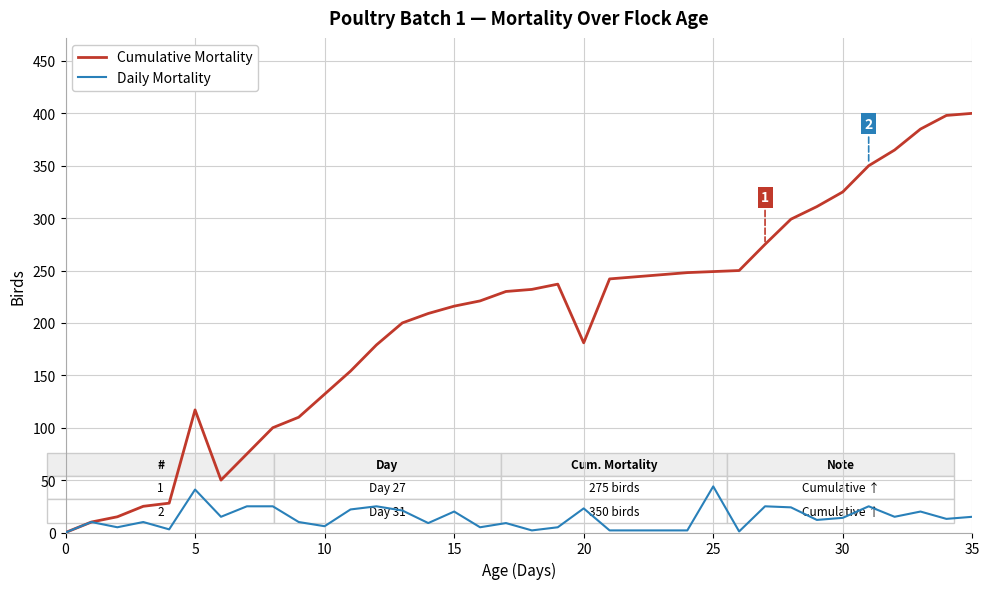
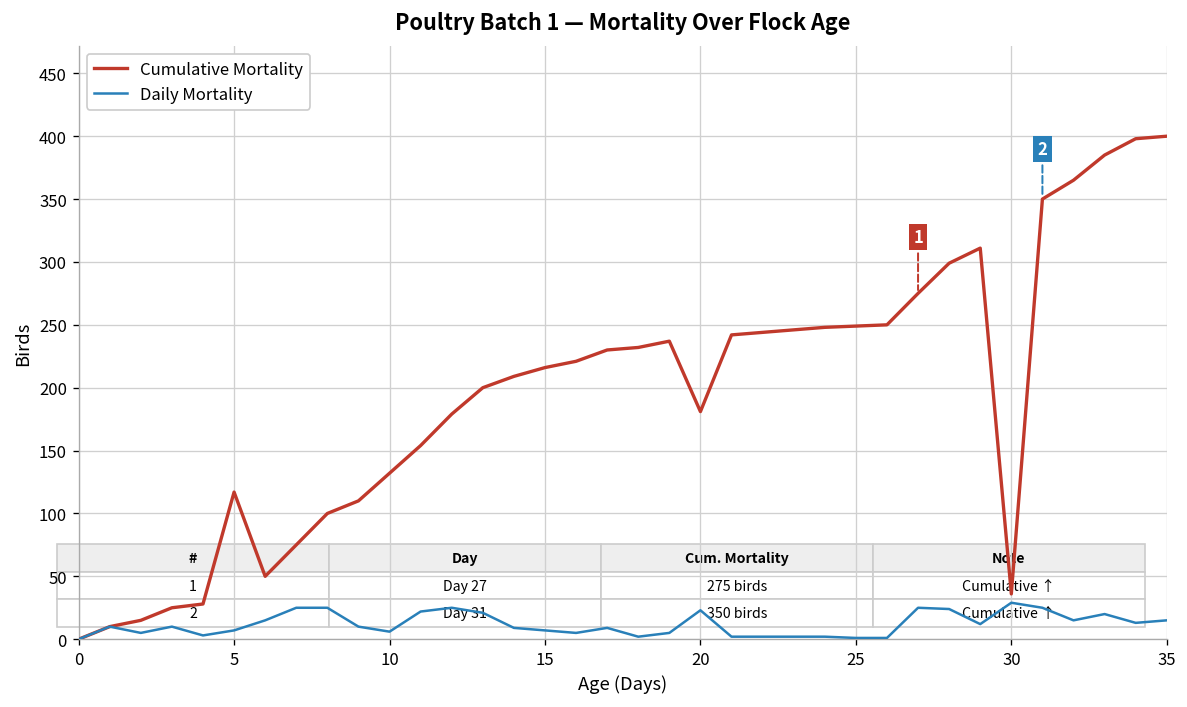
Daily Mortality, 5: 41 -> 7
Daily Mortality, 15: 20 -> 7
Daily Mortality, 25: 44 -> 1
Cumulative Mortality, 30: 325 -> 36
Daily Mortality, 30: 14 -> 29
